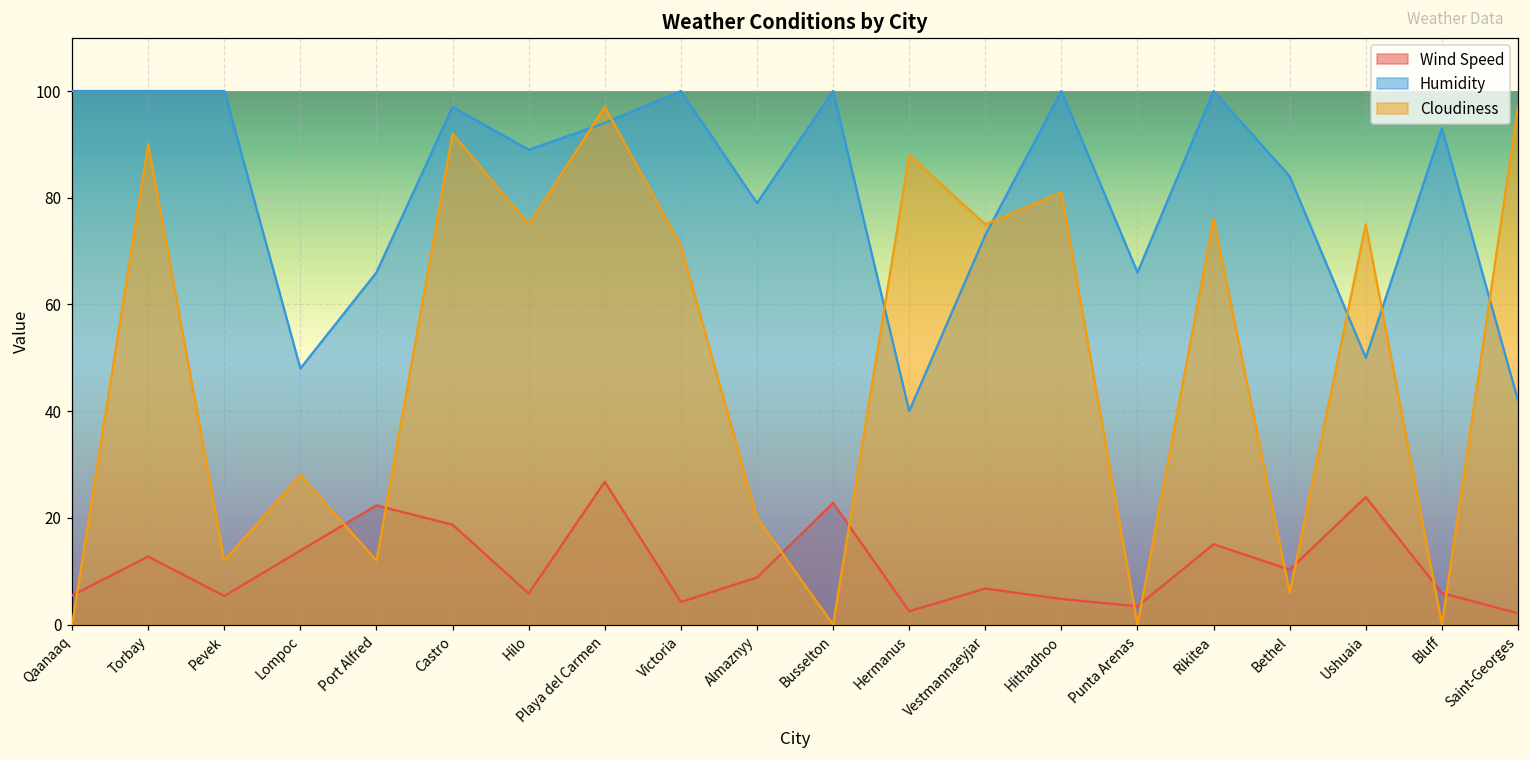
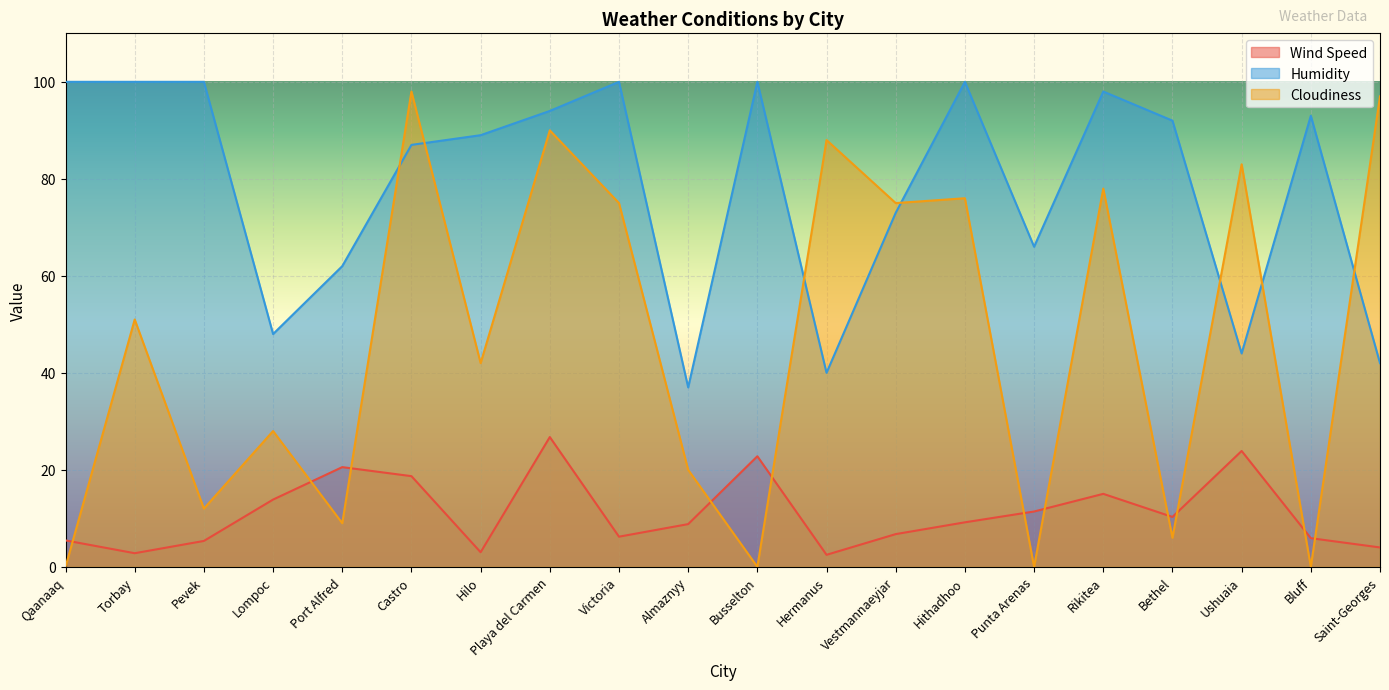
Wind Speed, Torbay: 13 -> 3
Cloudiness, Torbay: 90 -> 51
Wind Speed, Port Alfred: 22 -> 21
Humidity, Port Alfred: 66 -> 62
Cloudiness, Port Alfred: 12 -> 9
Humidity, Castro: 97 -> 87
Cloudiness, Castro: 92 -> 98
Wind Speed, Hilo: 6 -> 3
Cloudiness, Hilo: 75 -> 42
Cloudiness, Playa del Carmen: 97 -> 90
Wind Speed, Victoria: 4 -> 6
Cloudiness, Victoria: 71 -> 75
Humidity, Almaznyy: 79 -> 37
Wind Speed, Hithadhoo: 5 -> 9
Cloudiness, Hithadhoo: 81 -> 76
Wind Speed, Punta Arenas: 3 -> 11
Humidity, Rikitea: 100 -> 98
Cloudiness, Rikitea: 76 -> 78
Humidity, Bethel: 84 -> 92
Humidity, Ushuaia: 50 -> 44
Cloudiness, Ushuaia: 75 -> 83
Wind Speed, Saint-Georges: 2 -> 4
